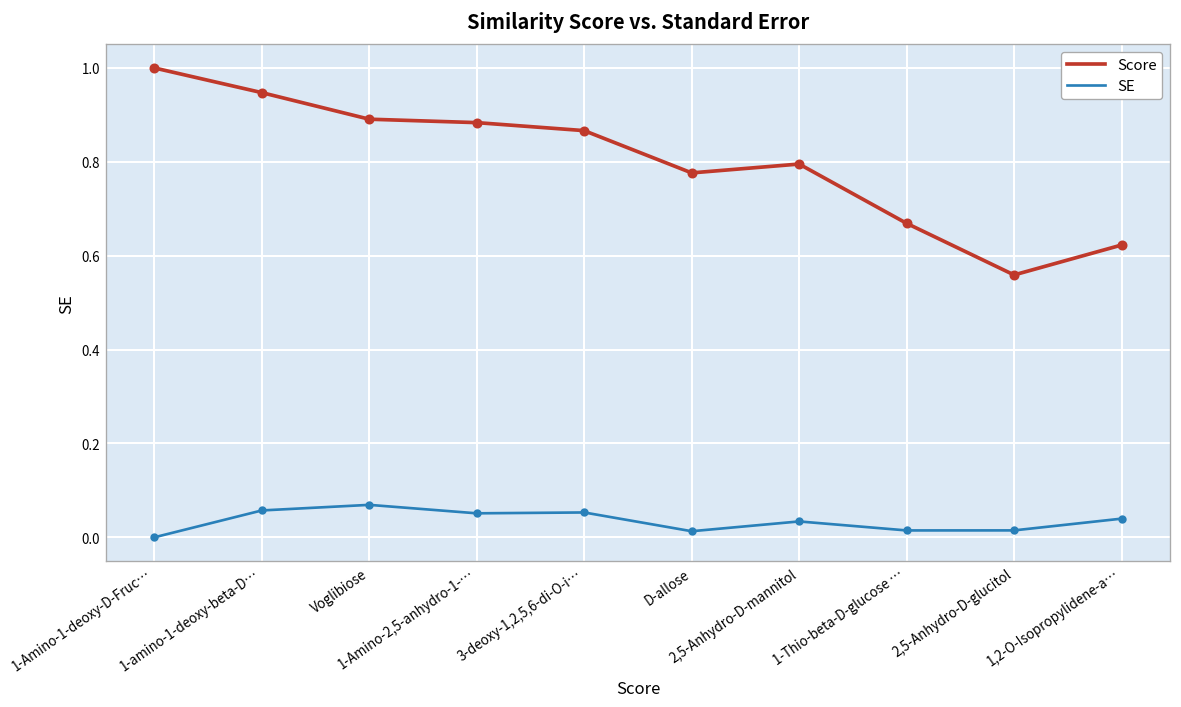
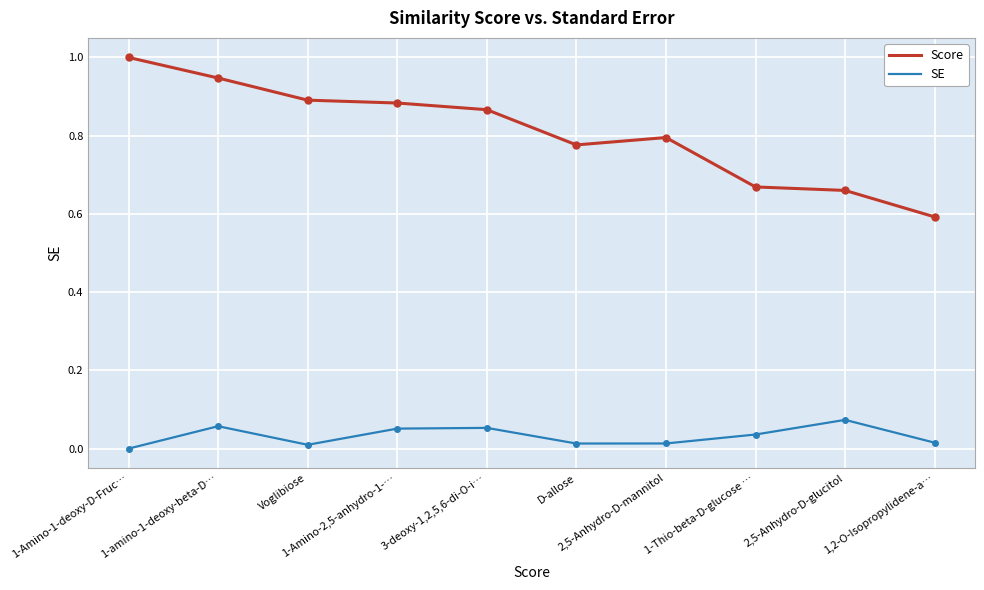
SE, Voglibiose: 0.07 -> 0.01
SE, 2,5-Anhydro-D-mannitol: 0.03 -> 0.01
SE, 1-Thio-beta-D-glucose …: 0.01 -> 0.04
Score, 2,5-Anhydro-D-glucitol: 0.56 -> 0.66
SE, 2,5-Anhydro-D-glucitol: 0.01 -> 0.07
Score, 1,2-O-Isopropylidene-a…: 0.62 -> 0.59
SE, 1,2-O-Isopropylidene-a…: 0.04 -> 0.02
